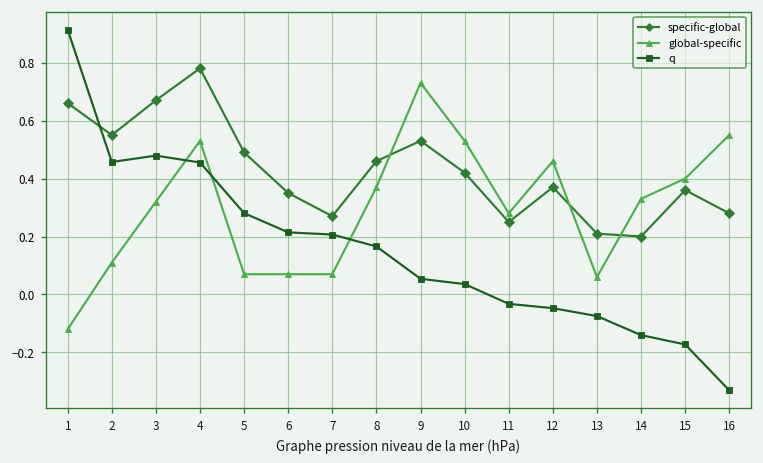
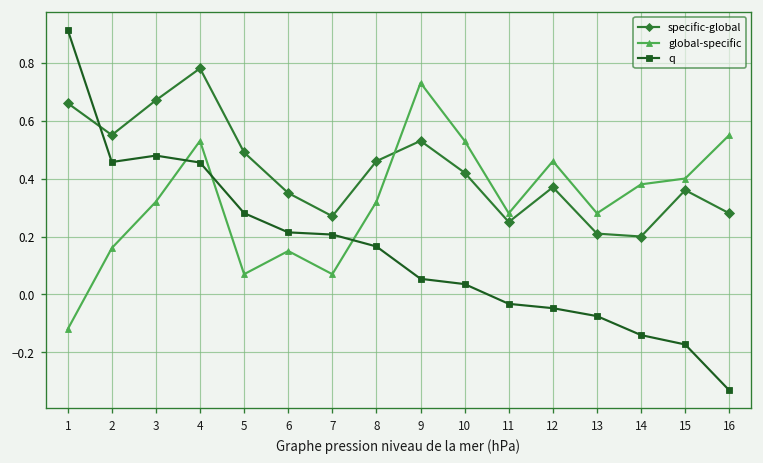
global-specific, 2: 0.11 -> 0.16
global-specific, 6: 0.07 -> 0.15
global-specific, 8: 0.37 -> 0.32
global-specific, 13: 0.06 -> 0.28
global-specific, 14: 0.33 -> 0.38
